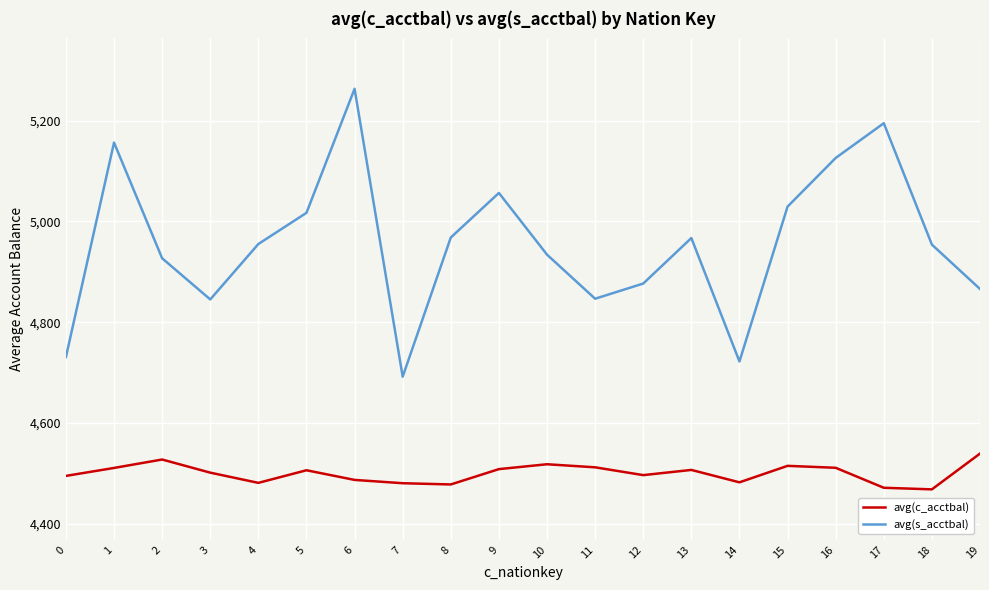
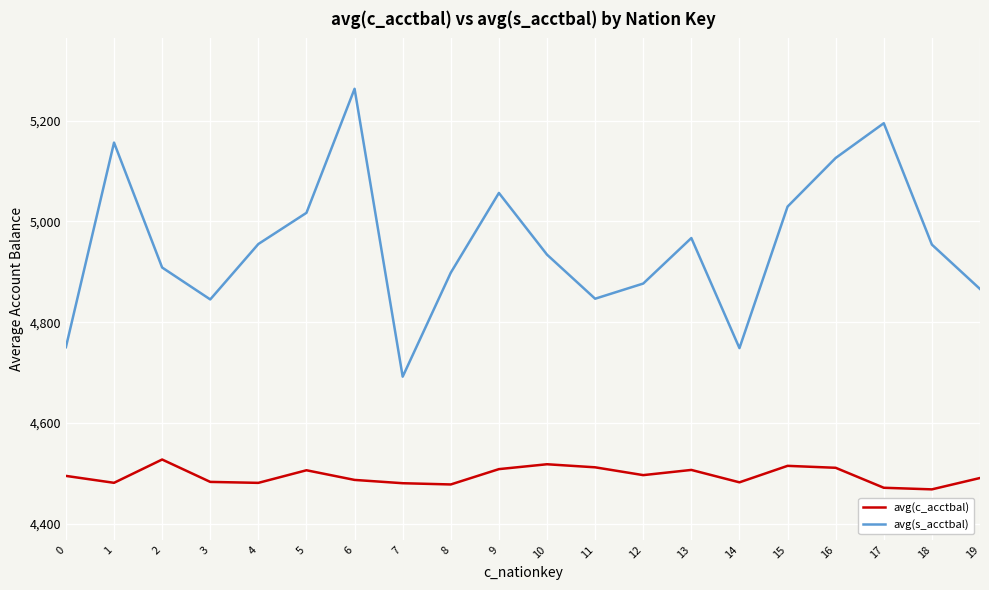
avg(s_acctbal), 0: 4,730 -> 4,750
avg(c_acctbal), 1: 4,510 -> 4,480
avg(s_acctbal), 2: 4,930 -> 4,910
avg(c_acctbal), 3: 4,500 -> 4,480
avg(s_acctbal), 8: 4,970 -> 4,900
avg(s_acctbal), 14: 4,720 -> 4,750
avg(c_acctbal), 19: 4,540 -> 4,490
